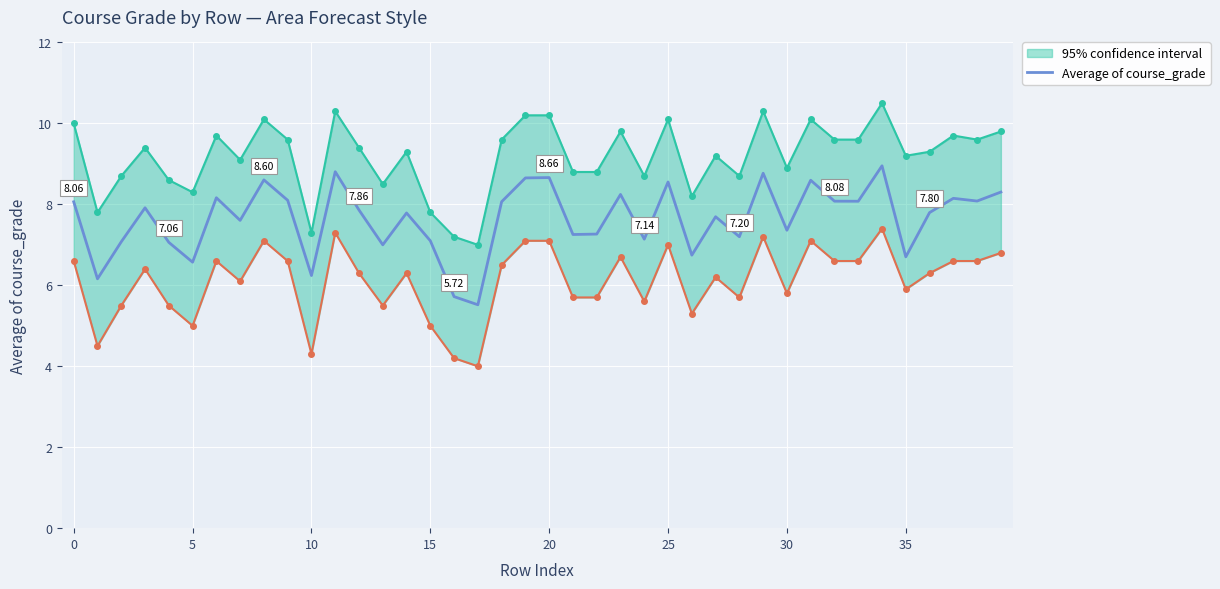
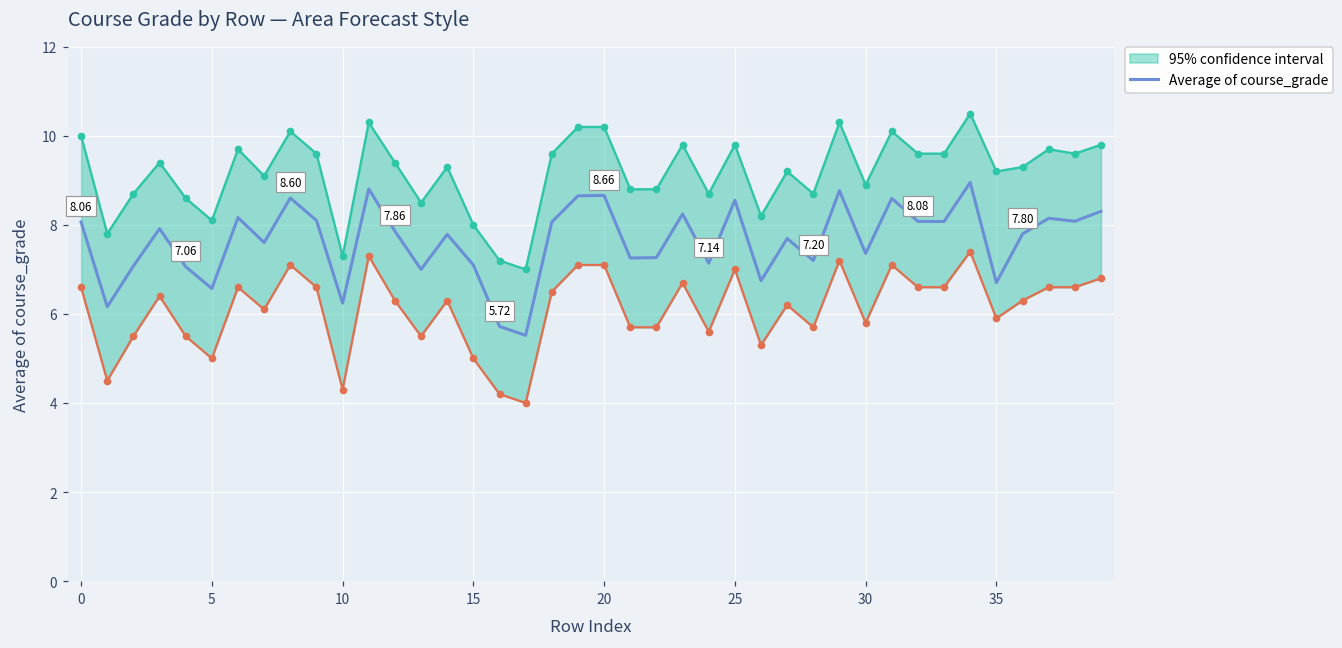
95% confidence interval, 5: 8.3 -> 8.1
95% confidence interval, 15: 7.8 -> 8.0
95% confidence interval, 25: 10.1 -> 9.8
